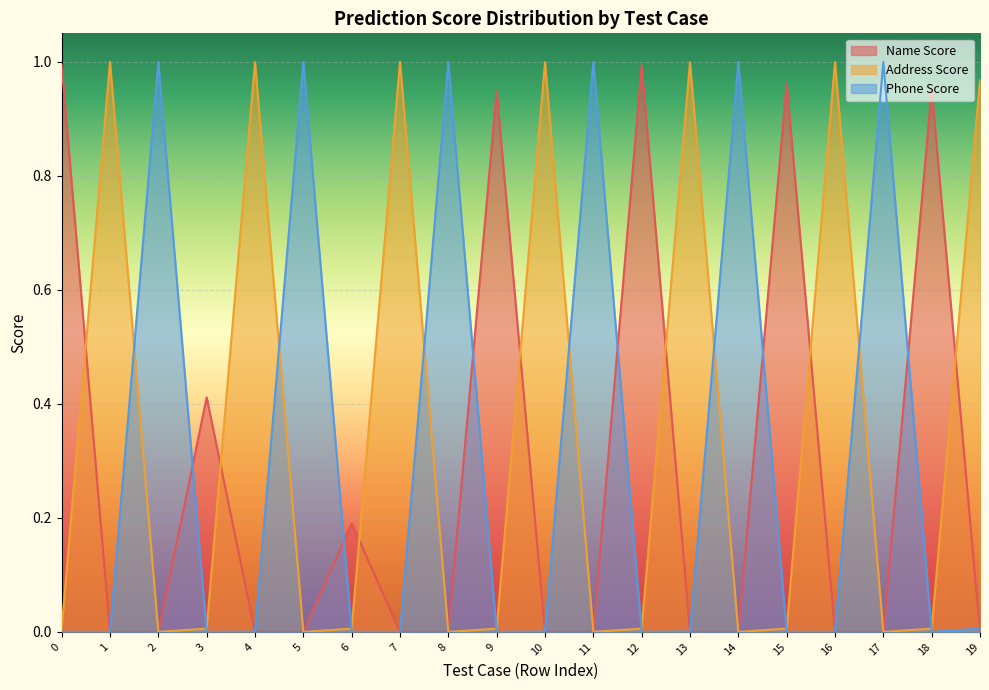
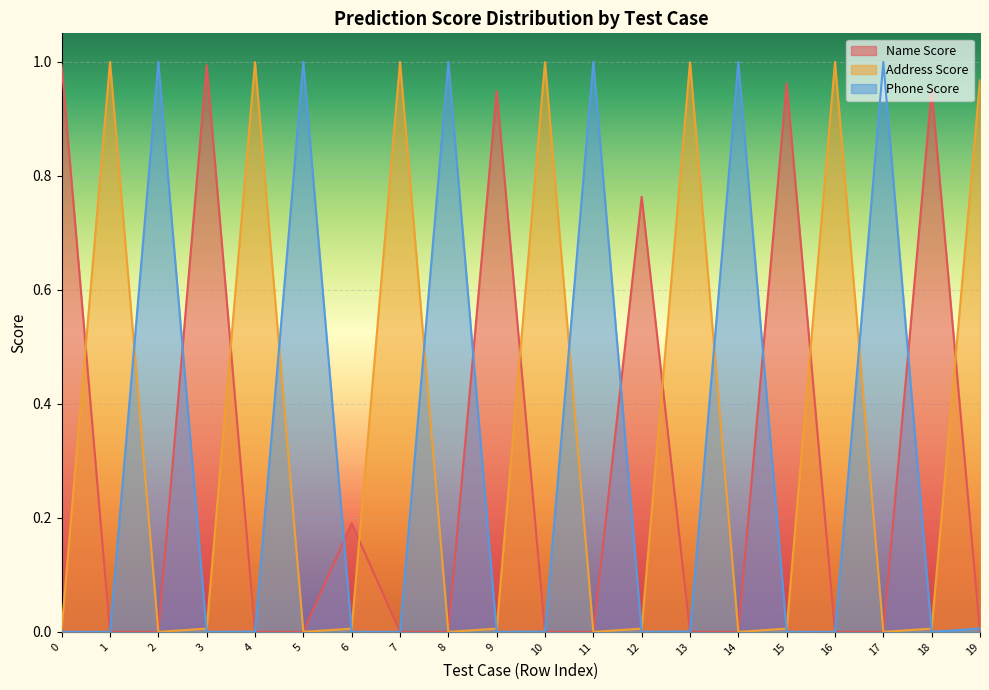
Name Score, 3: 0.41 -> 0.99
Name Score, 12: 0.99 -> 0.76
